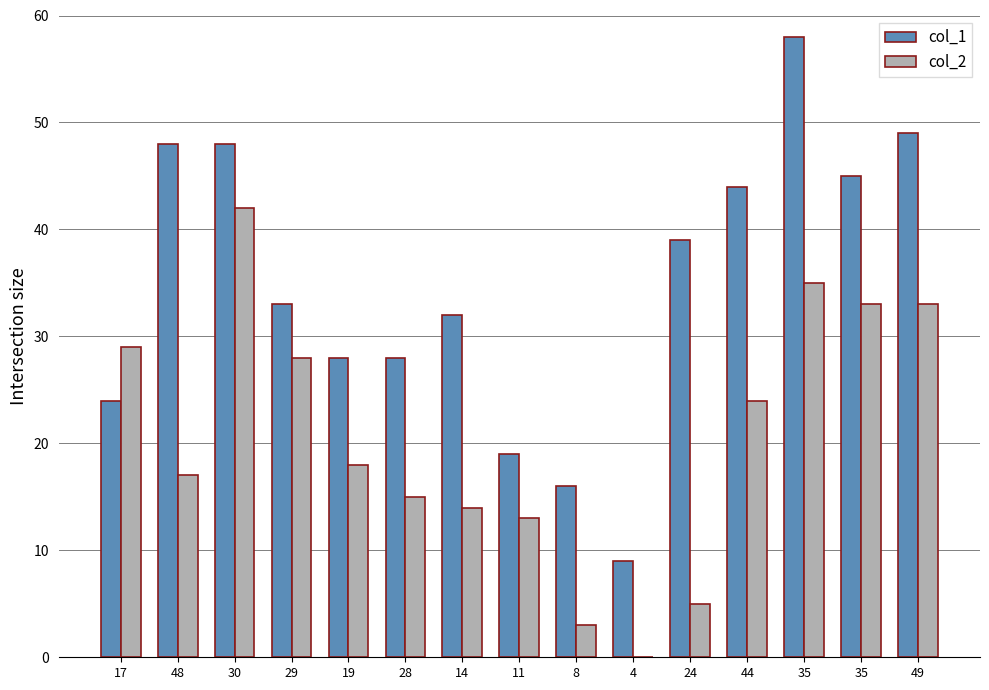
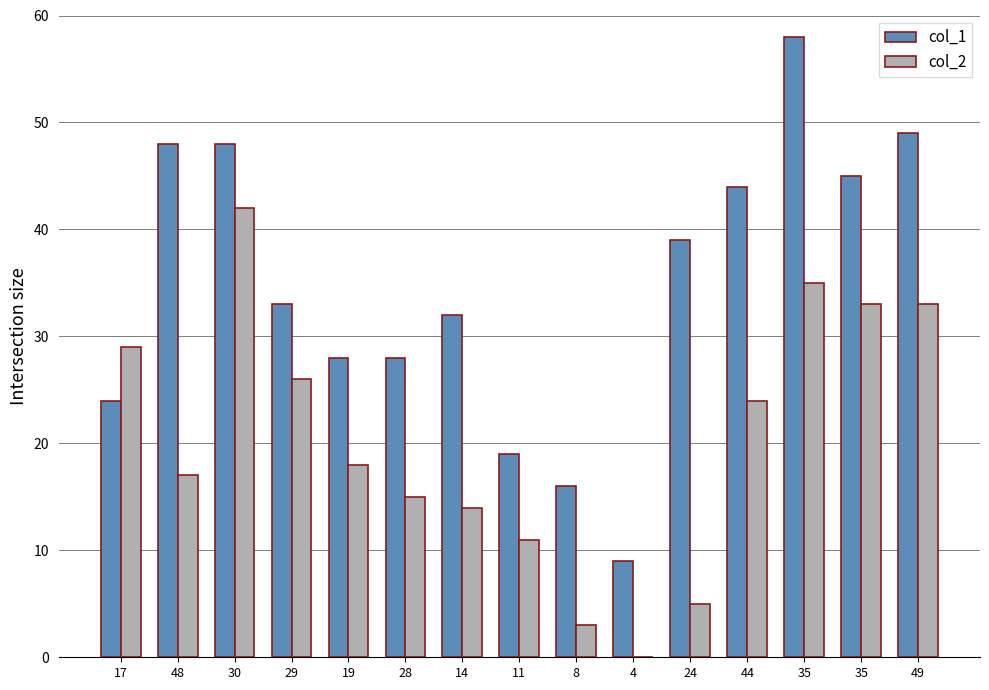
col_2, 29: 28 -> 26
col_2, 11: 13 -> 11
